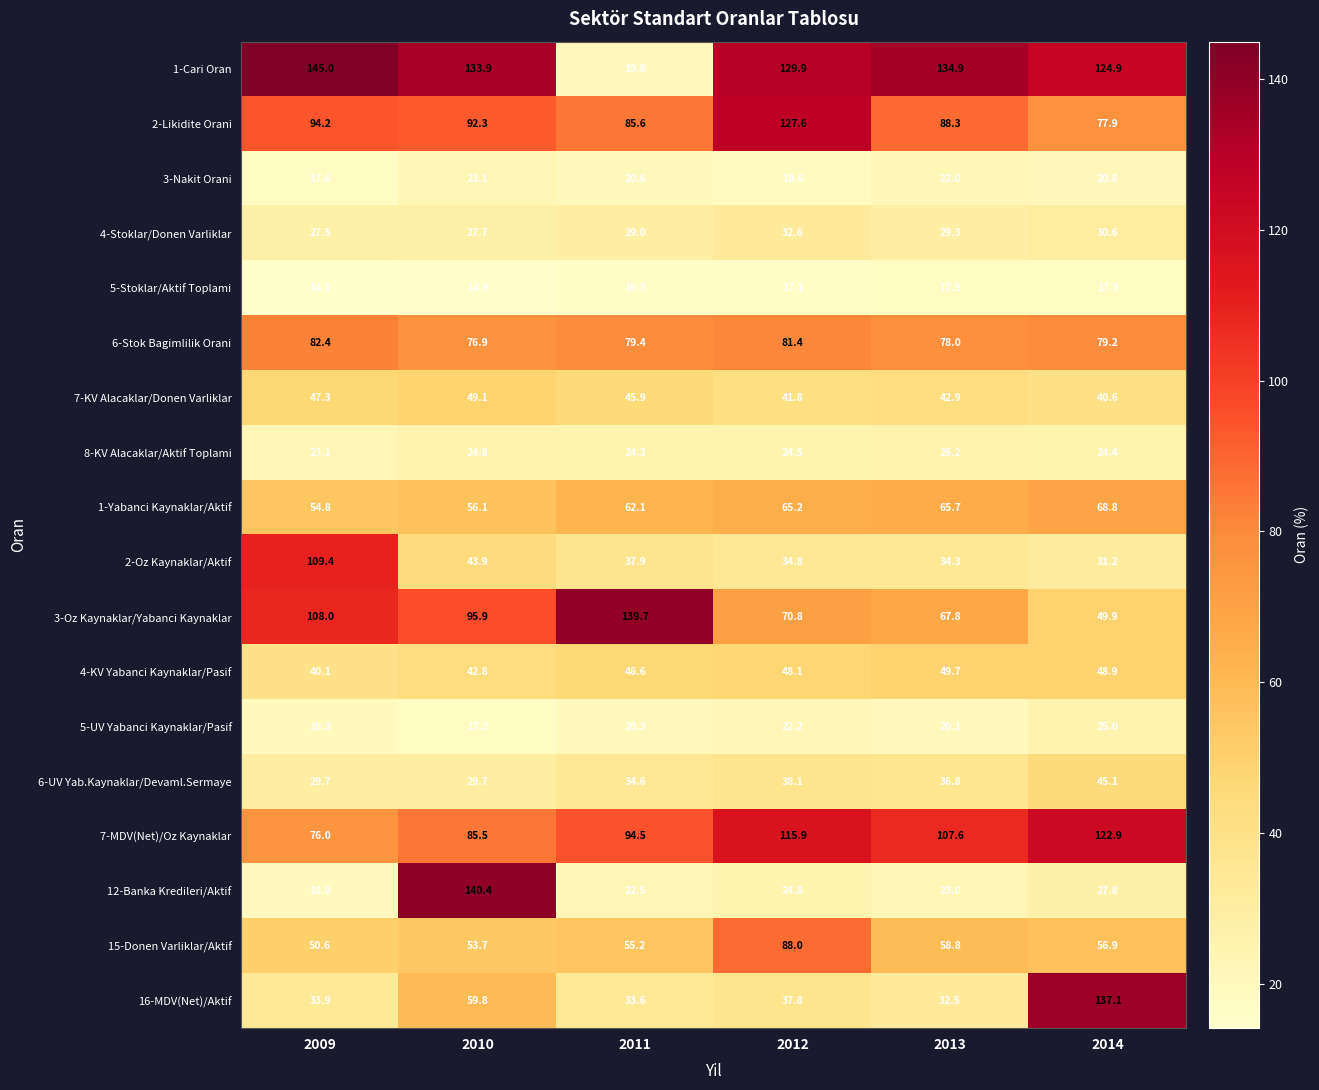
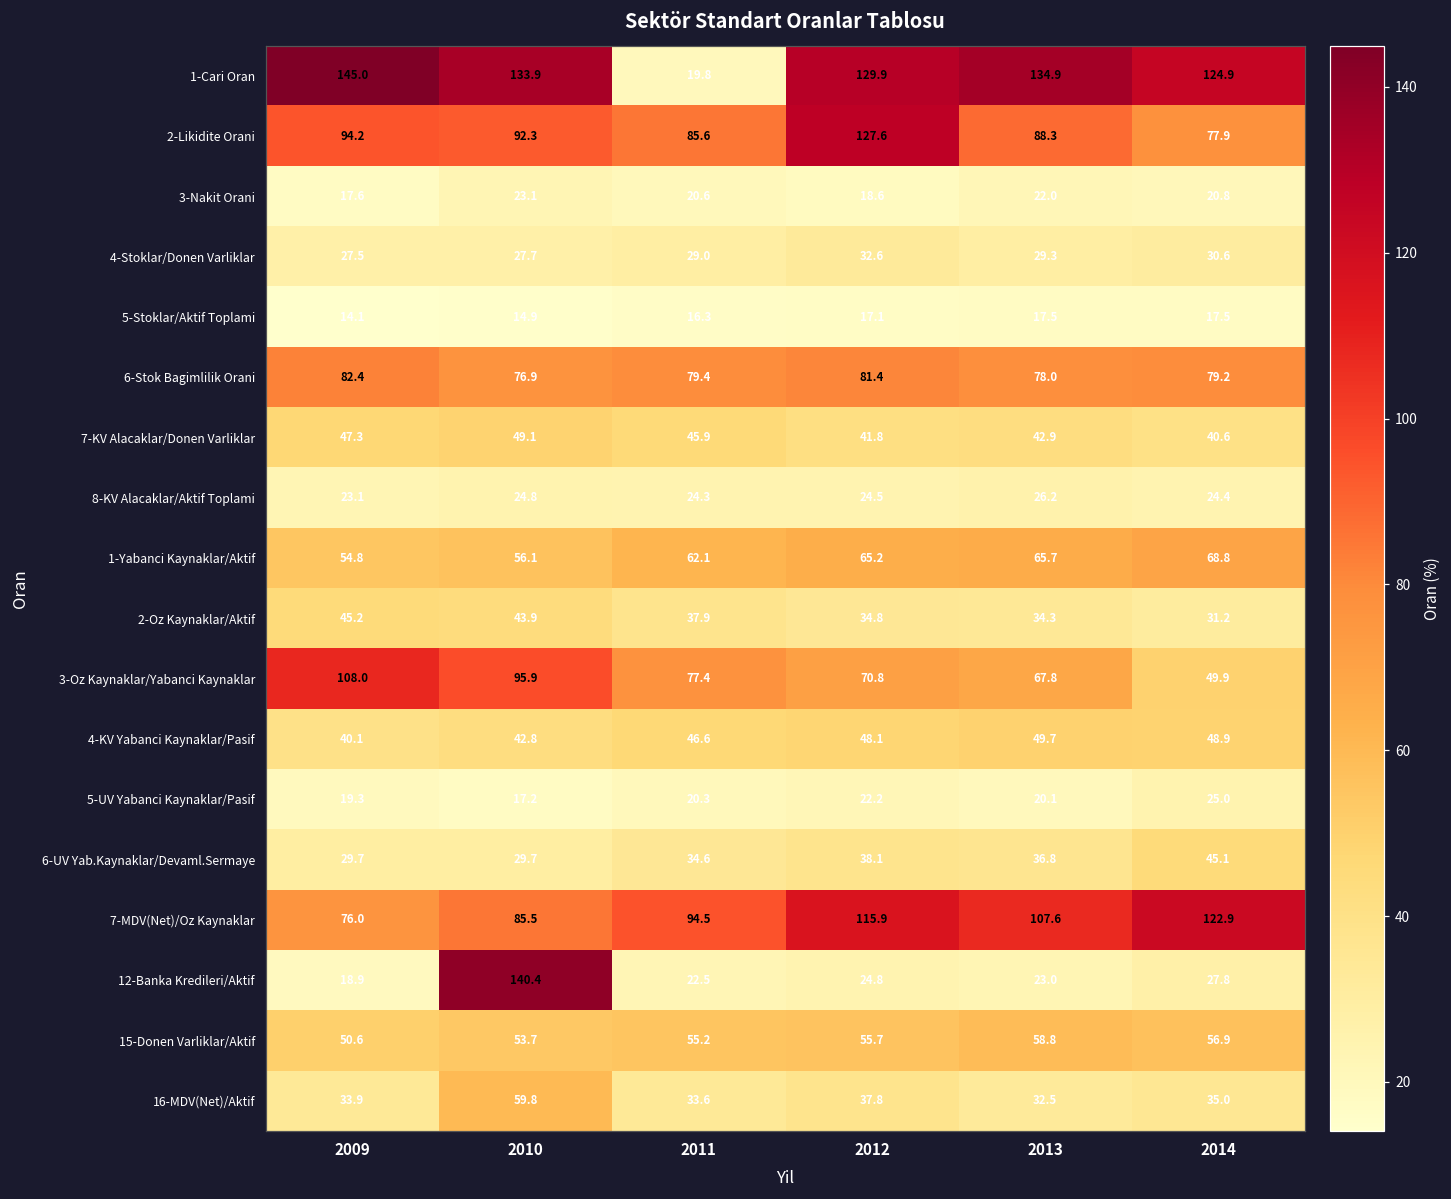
2-Oz Kaynaklar/Aktif, 2009: 109.4 -> 45.2
3-Oz Kaynaklar/Yabanci Kaynaklar, 2011: 139.7 -> 77.4
15-Donen Varliklar/Aktif, 2012: 88.0 -> 55.7
16-MDV(Net)/Aktif, 2014: 137.1 -> 35.0
